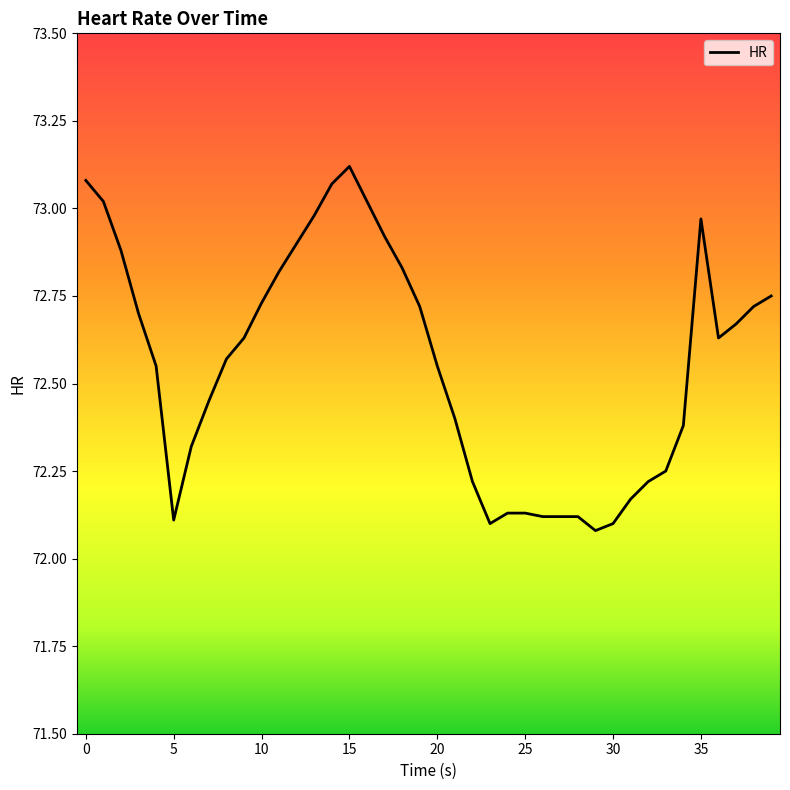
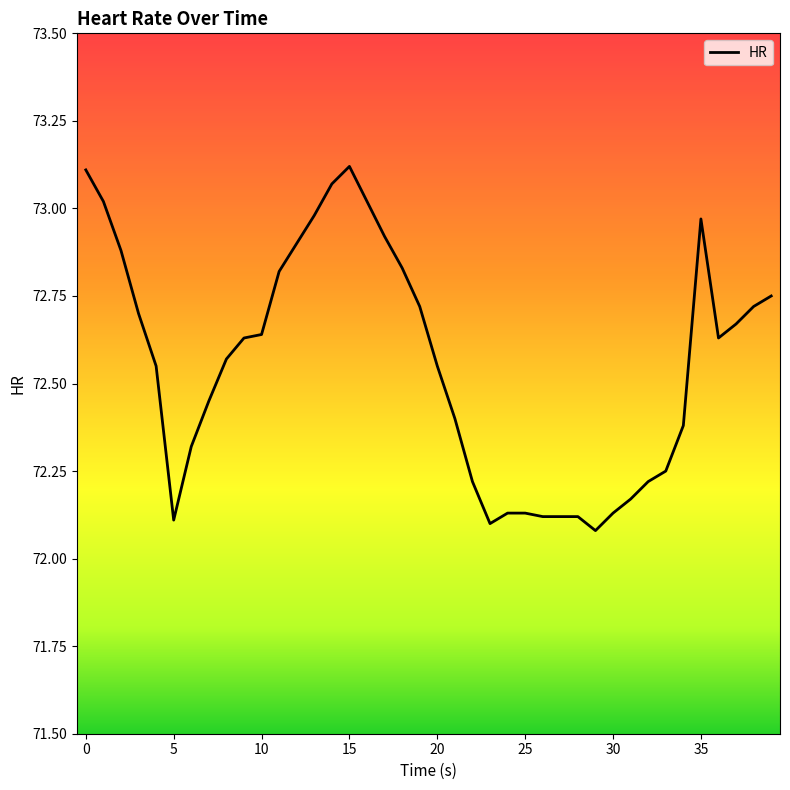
0: 73.08 -> 73.11
10: 72.73 -> 72.64
30: 72.10 -> 72.13
